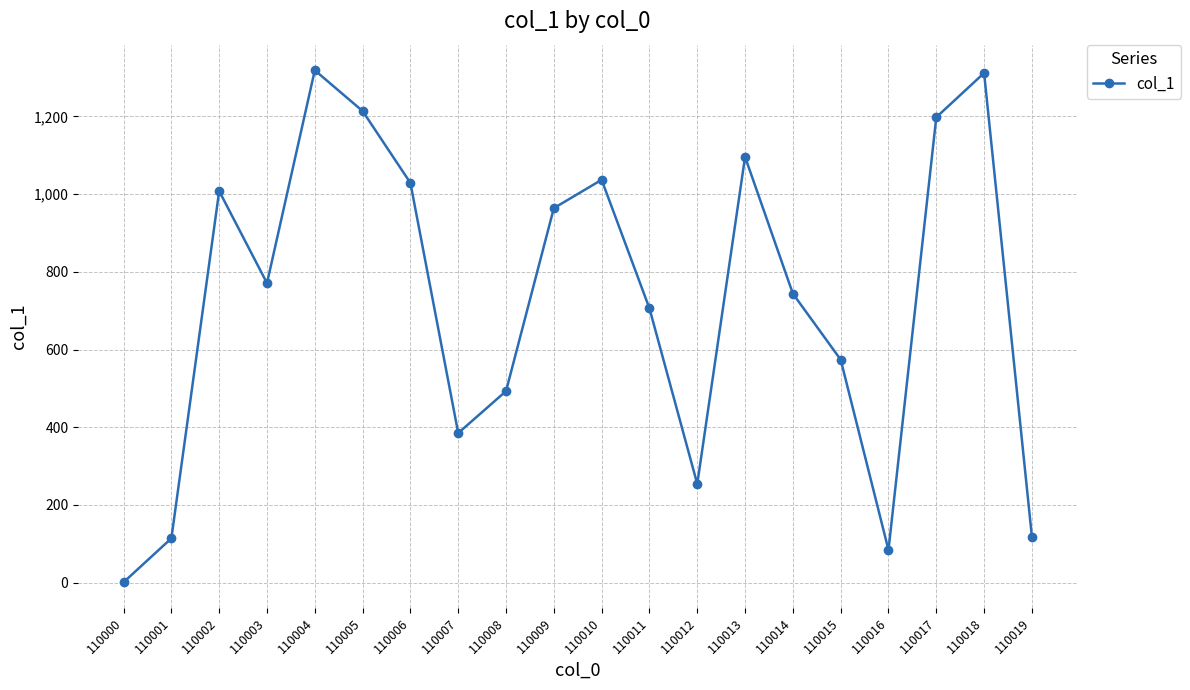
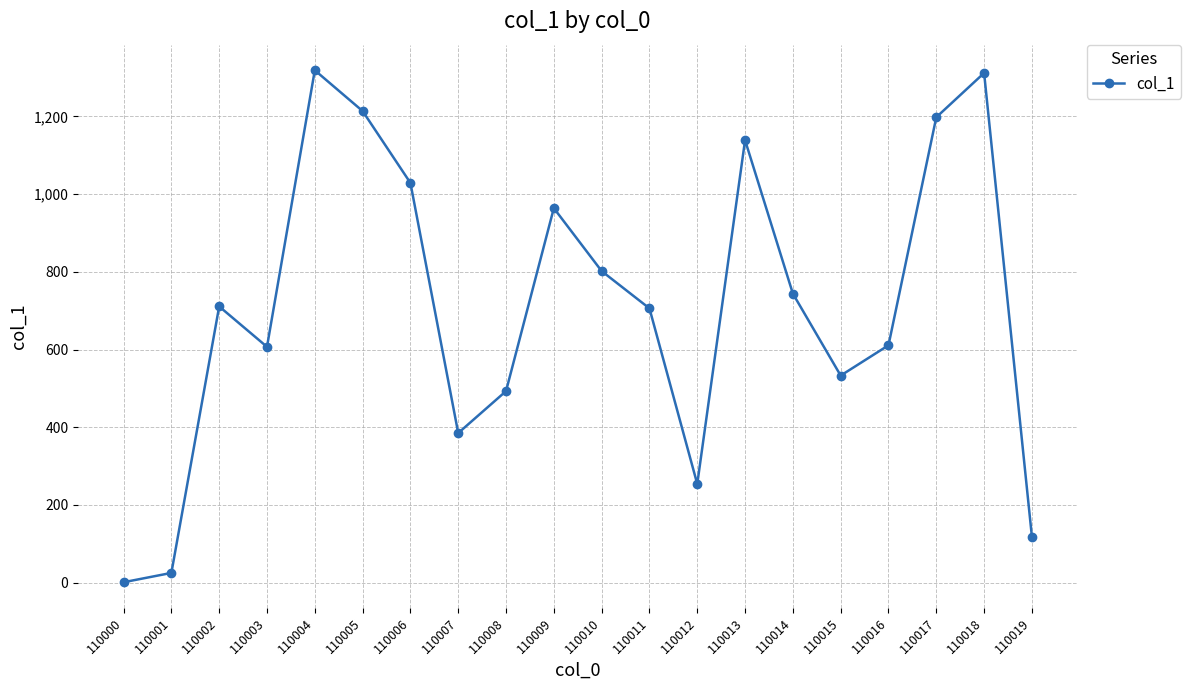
110001: 110 -> 30
110002: 1,010 -> 710
110003: 770 -> 610
110010: 1,040 -> 800
110013: 1,100 -> 1,140
110015: 570 -> 530
110016: 80 -> 610
